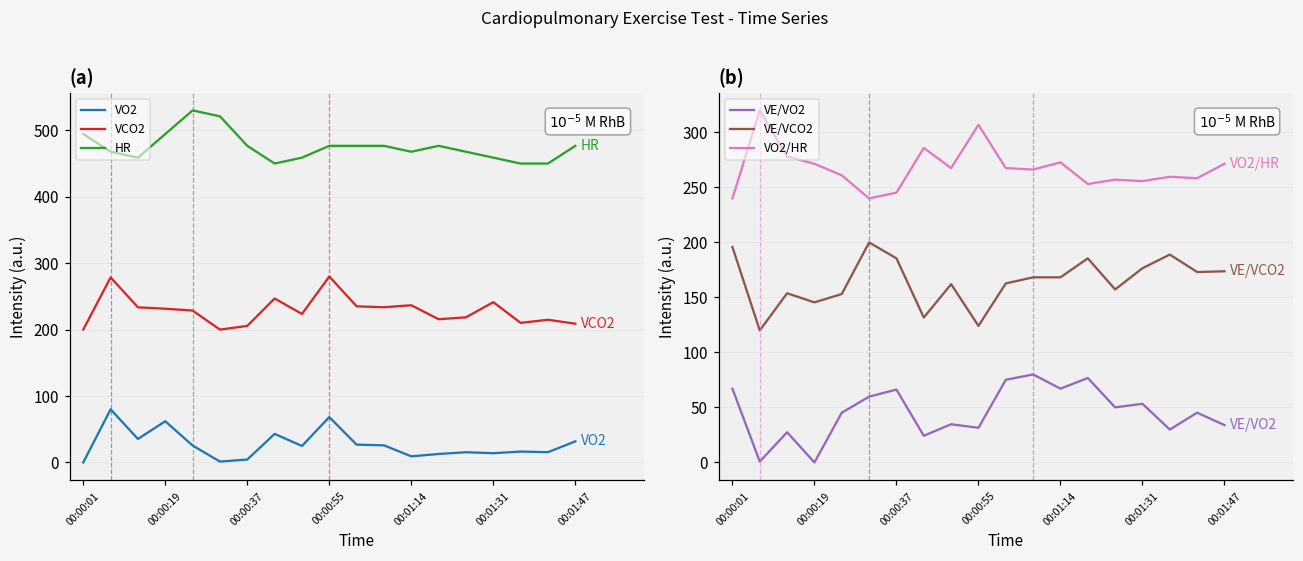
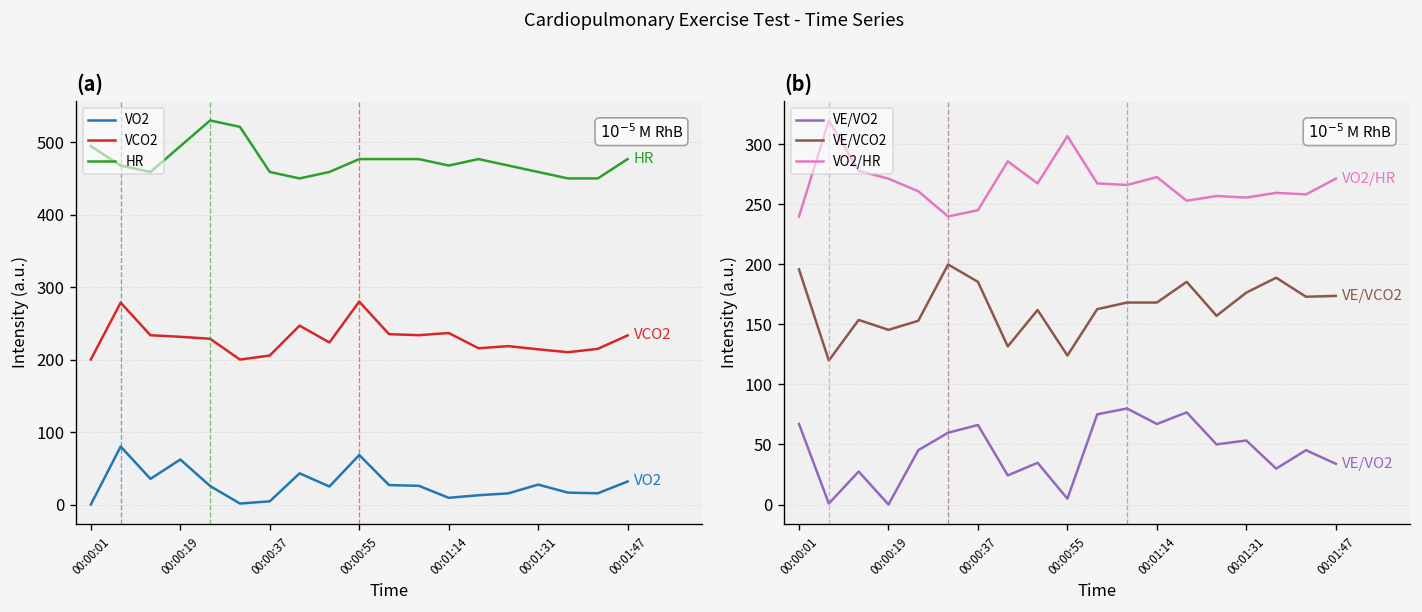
(a), HR, 00:00:37: 480 -> 460
(a), VO2, 00:01:31: 10 -> 30
(a), VCO2, 00:01:31: 240 -> 210
(a), VCO2, 00:01:47: 210 -> 230
(b), VE/VO2, 00:00:55: 32 -> 5
